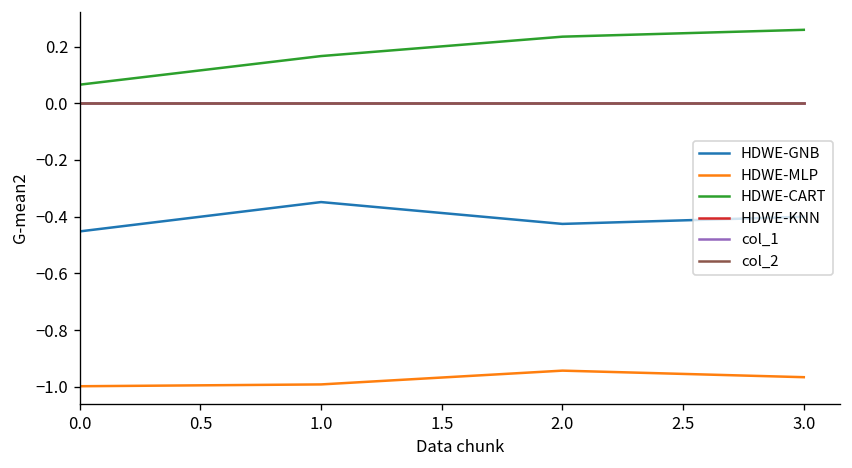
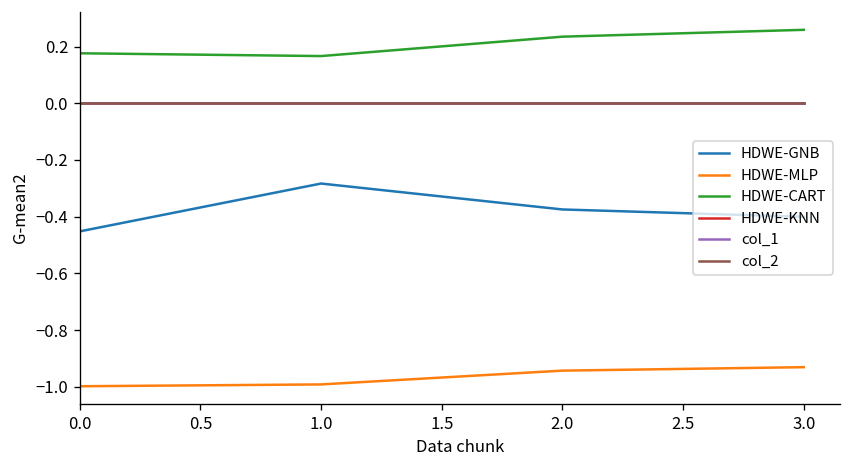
HDWE-CART, 0.0: 0.07 -> 0.18
HDWE-GNB, 1.0: -0.35 -> -0.28
HDWE-GNB, 2.0: -0.43 -> -0.37
HDWE-MLP, 3.0: -0.97 -> -0.93
